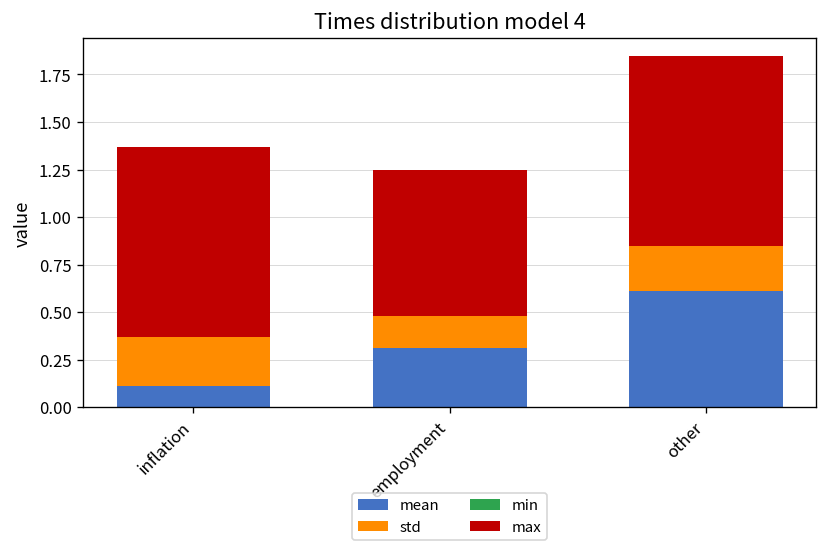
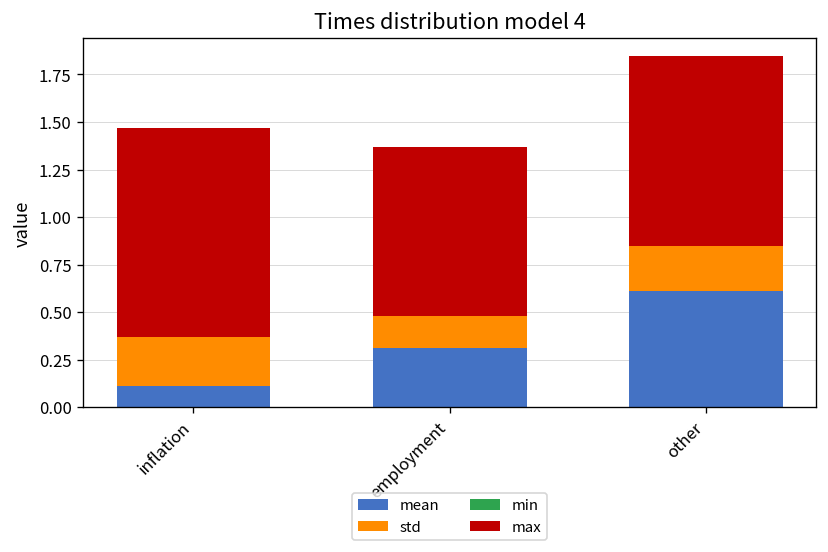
max, inflation: 1.0 -> 1.1
max, employment: 0.77 -> 0.89
